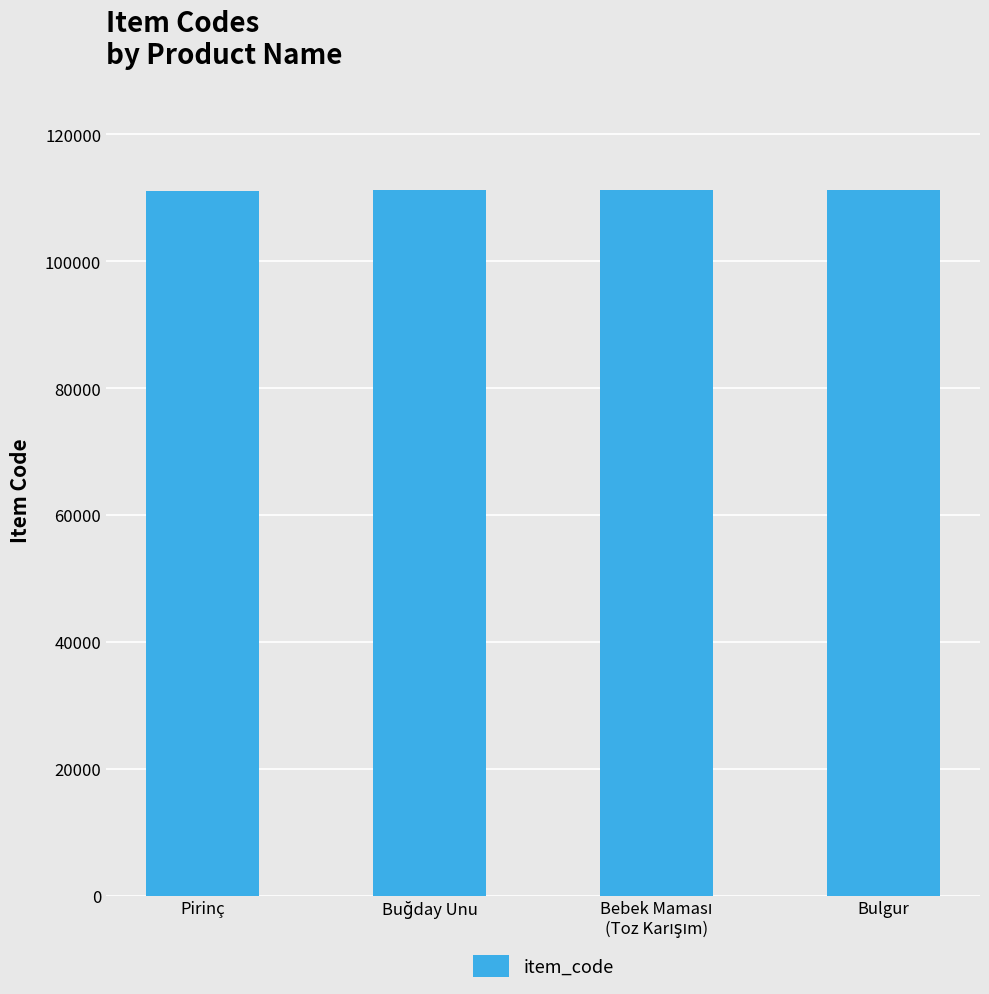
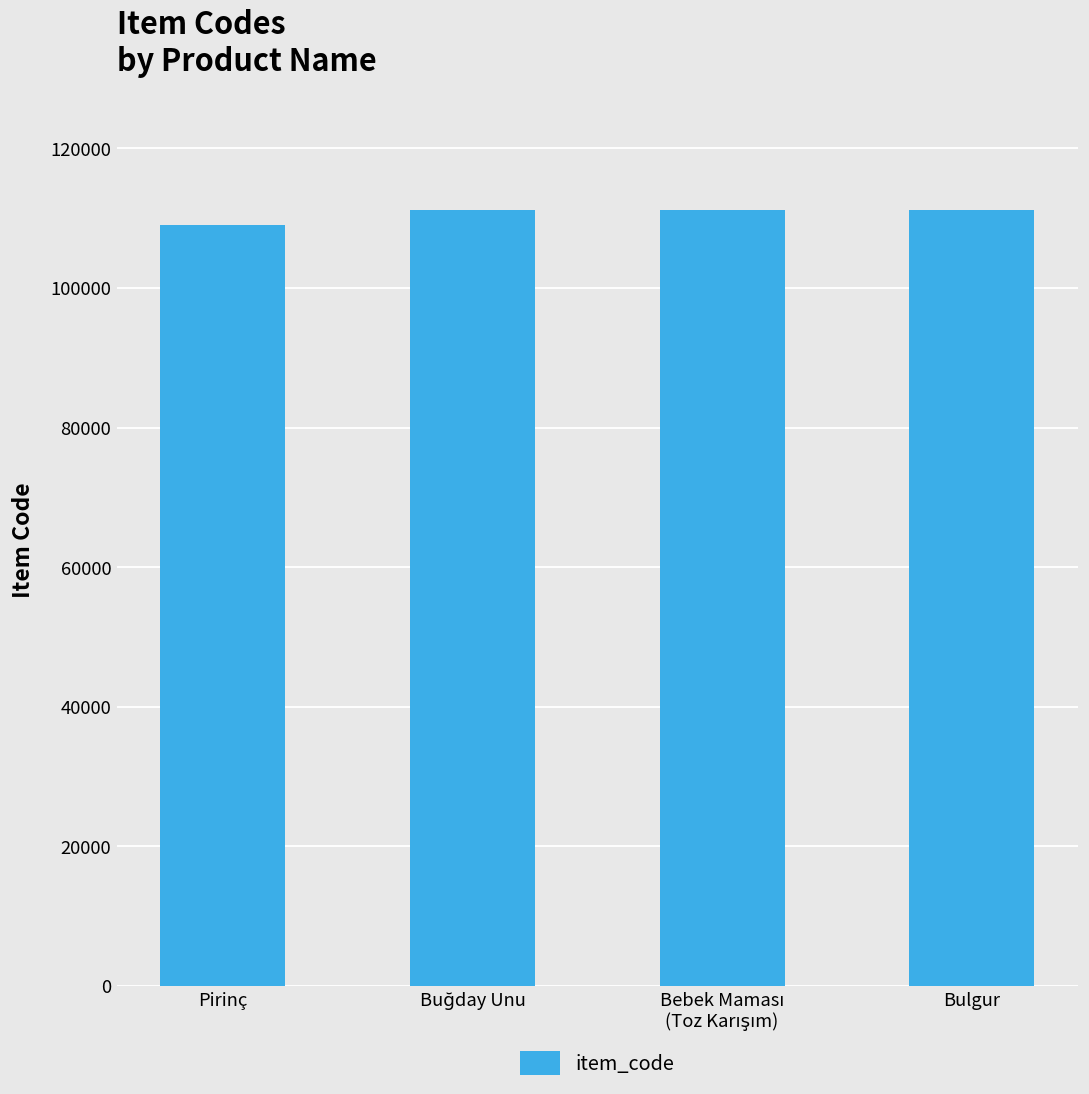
Pirinç: 111000 -> 109000
